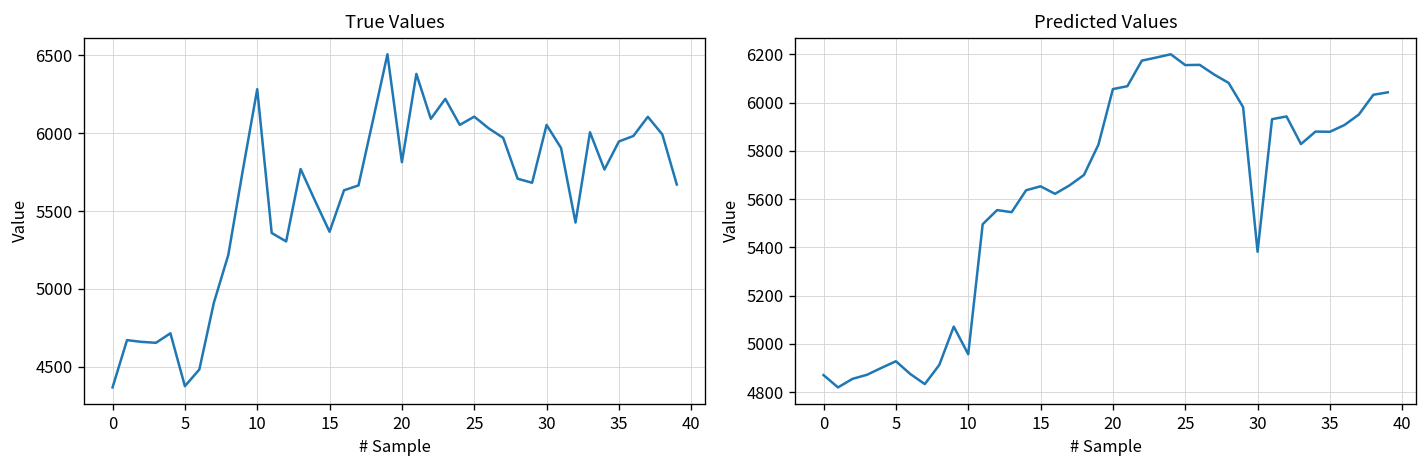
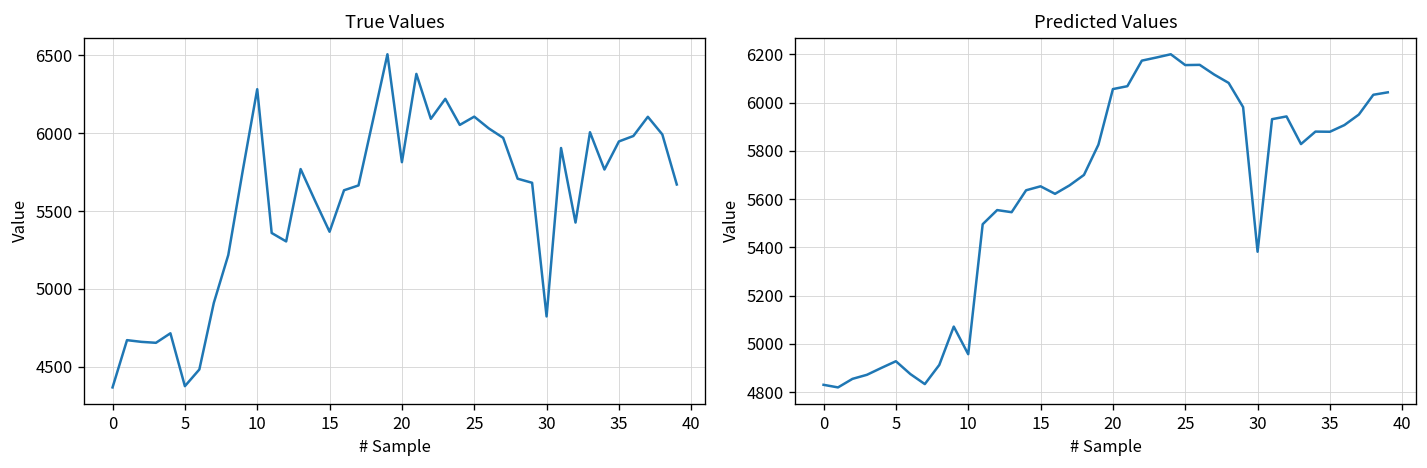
True Values, 30: 6050 -> 4820
Predicted Values, 0: 4870 -> 4830
